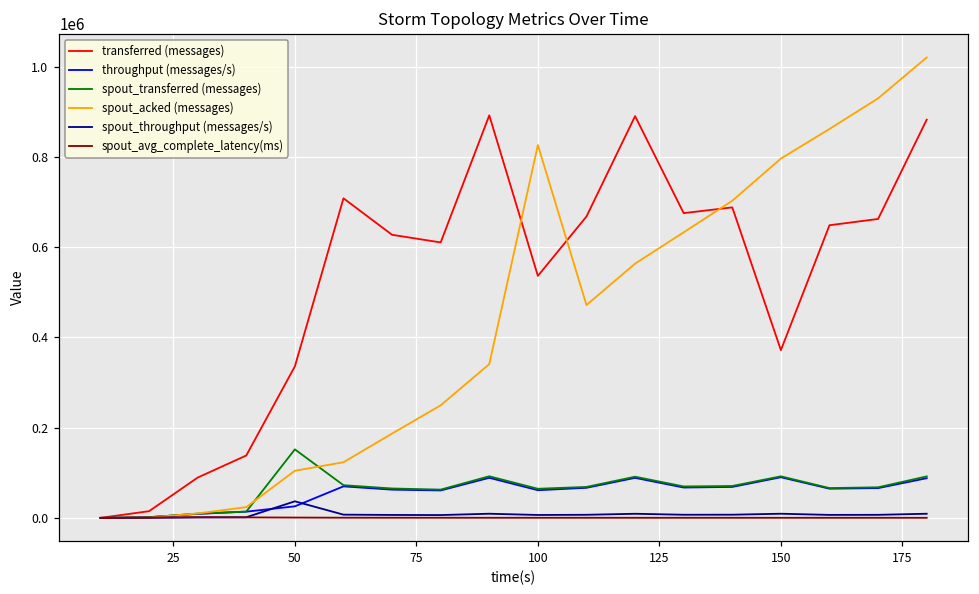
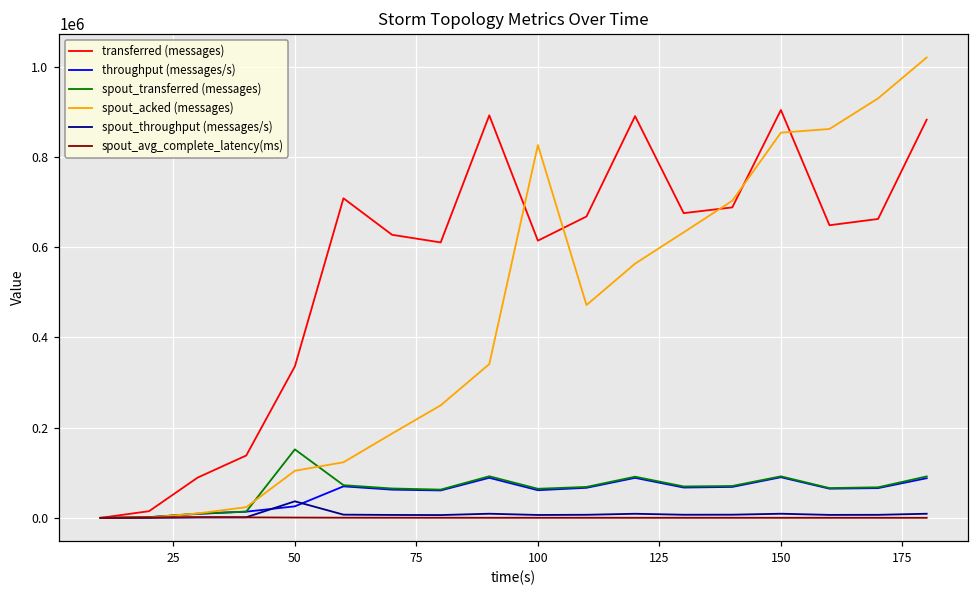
transferred (messages), 100: 540000 -> 610000
transferred (messages), 150: 370000 -> 900000
spout_acked (messages), 150: 800000 -> 850000
